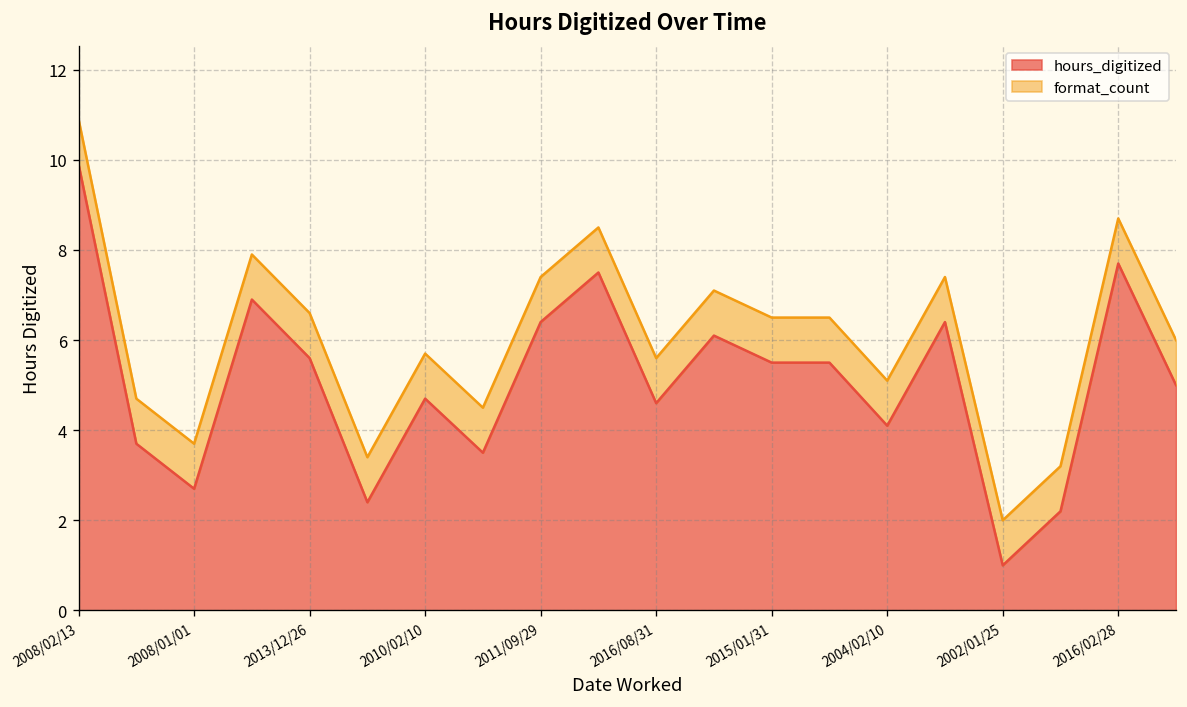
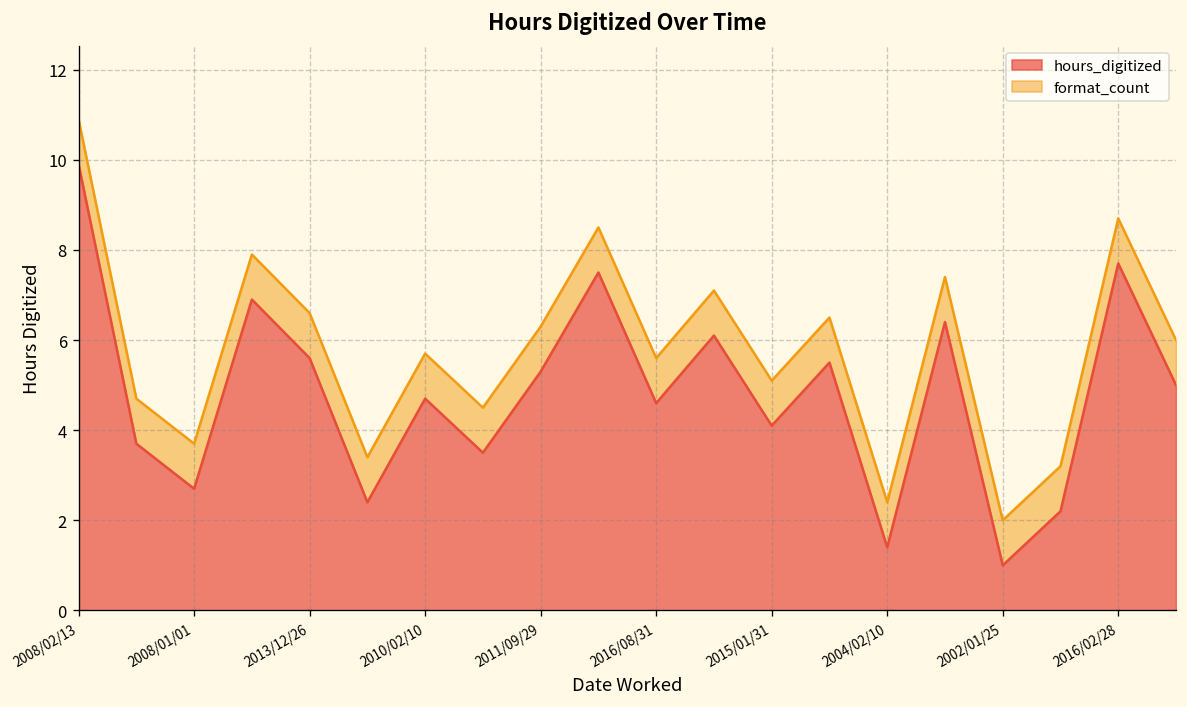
hours_digitized, 2011/09/29: 6.4 -> 5.3
hours_digitized, 2015/01/31: 5.5 -> 4.1
hours_digitized, 2004/02/10: 4.1 -> 1.4
